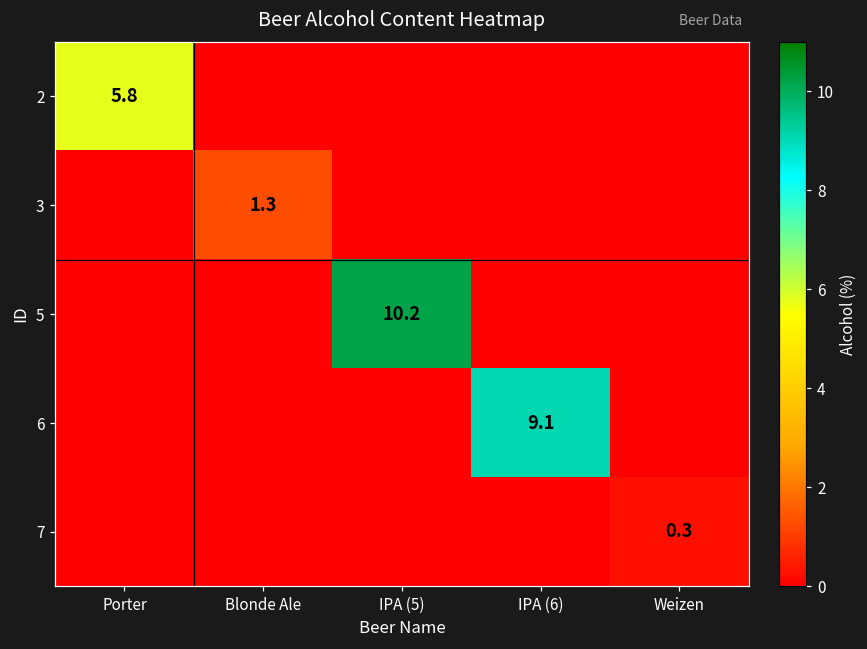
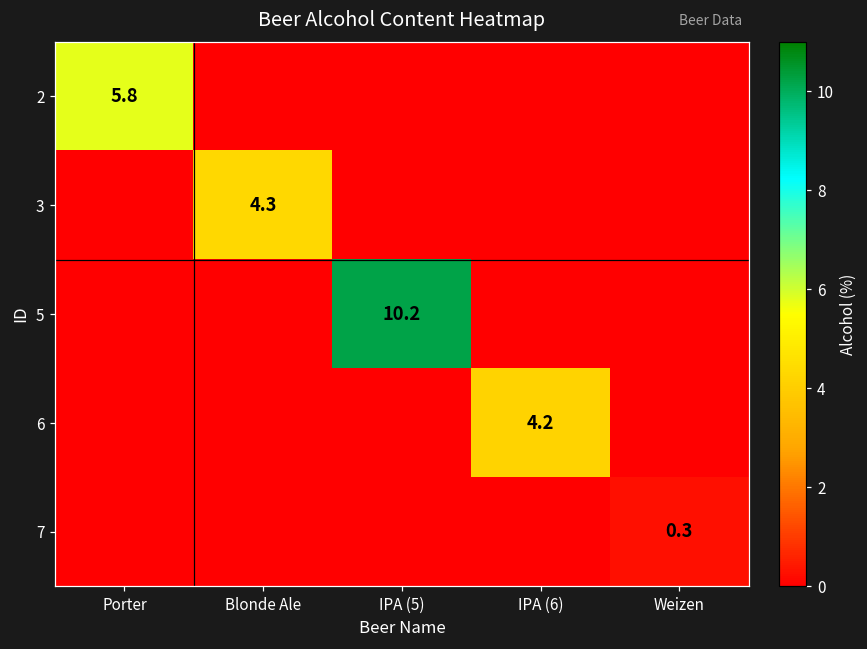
3, Blonde Ale: 1.3 -> 4.3
6, IPA (6): 9.1 -> 4.2
